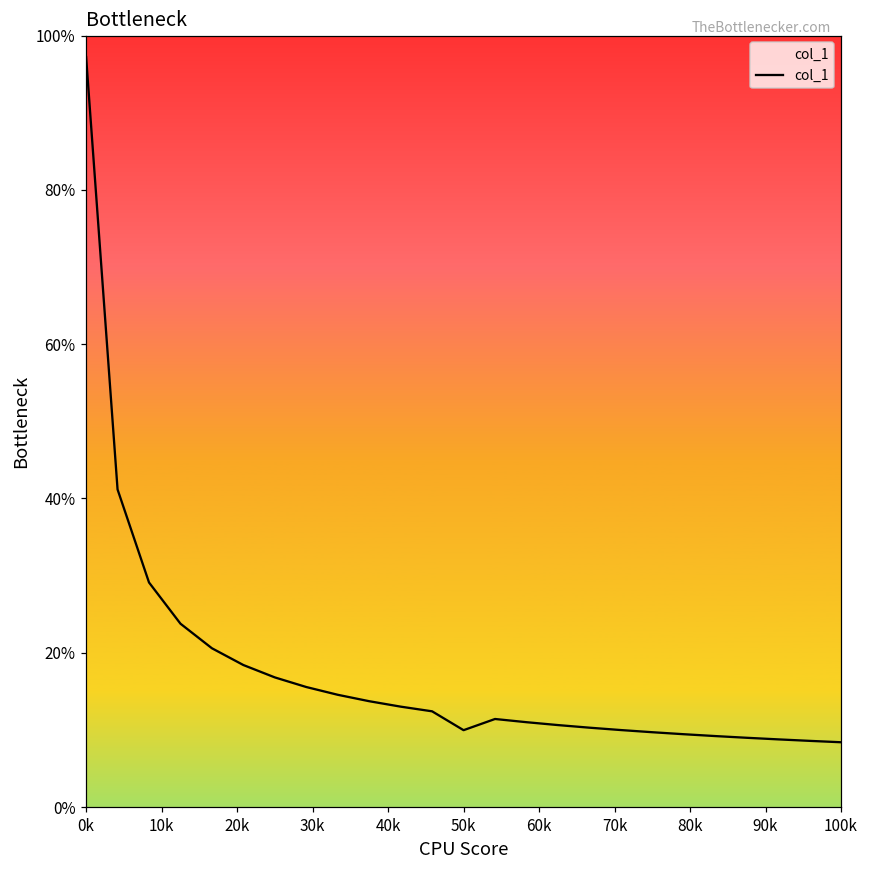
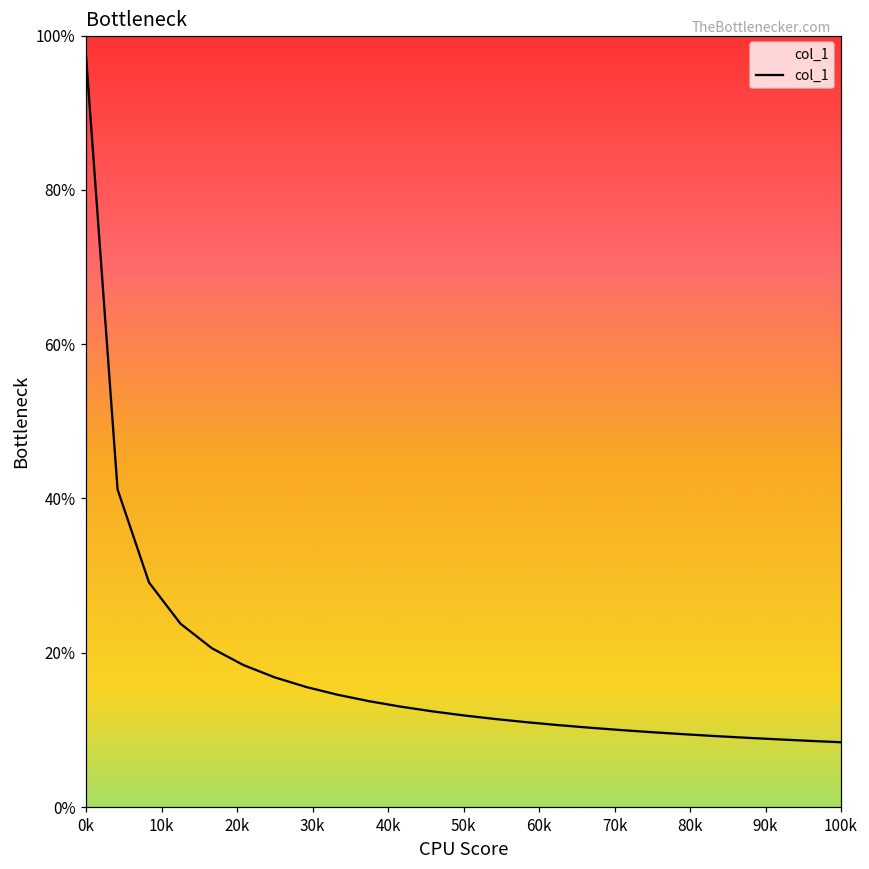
50k: 10% -> 12%
